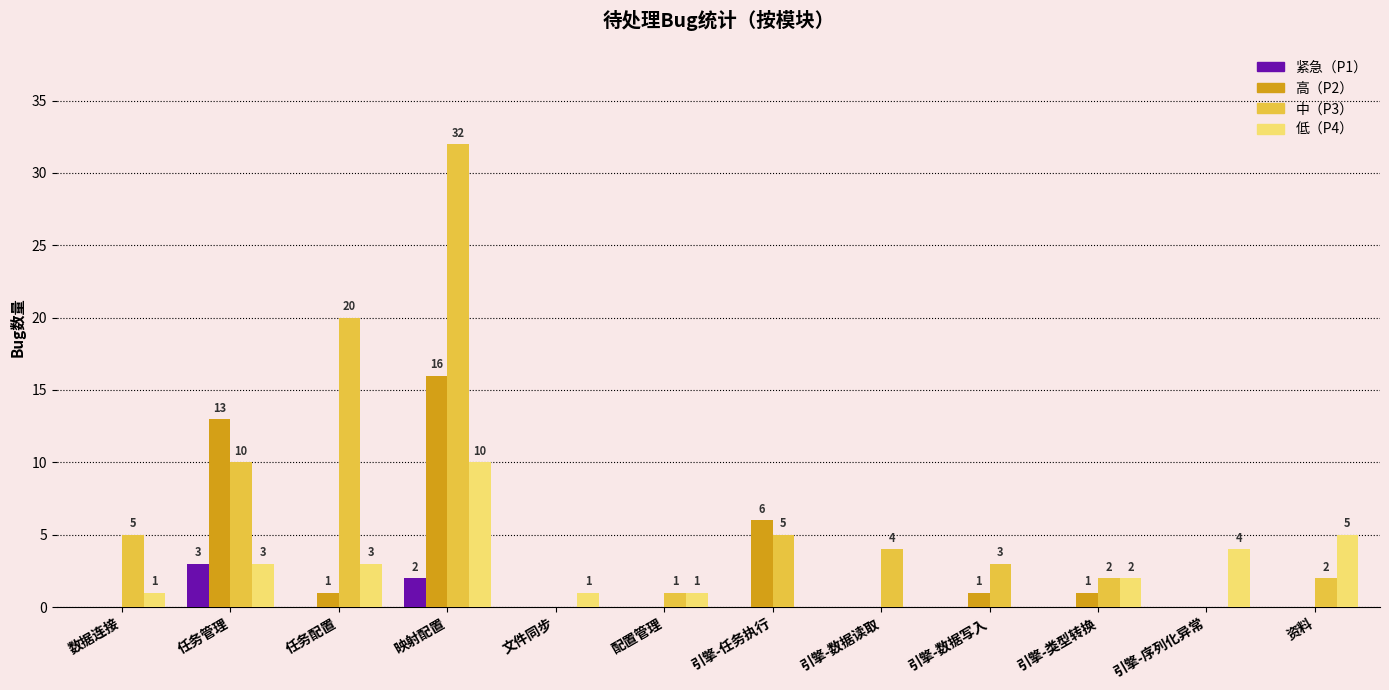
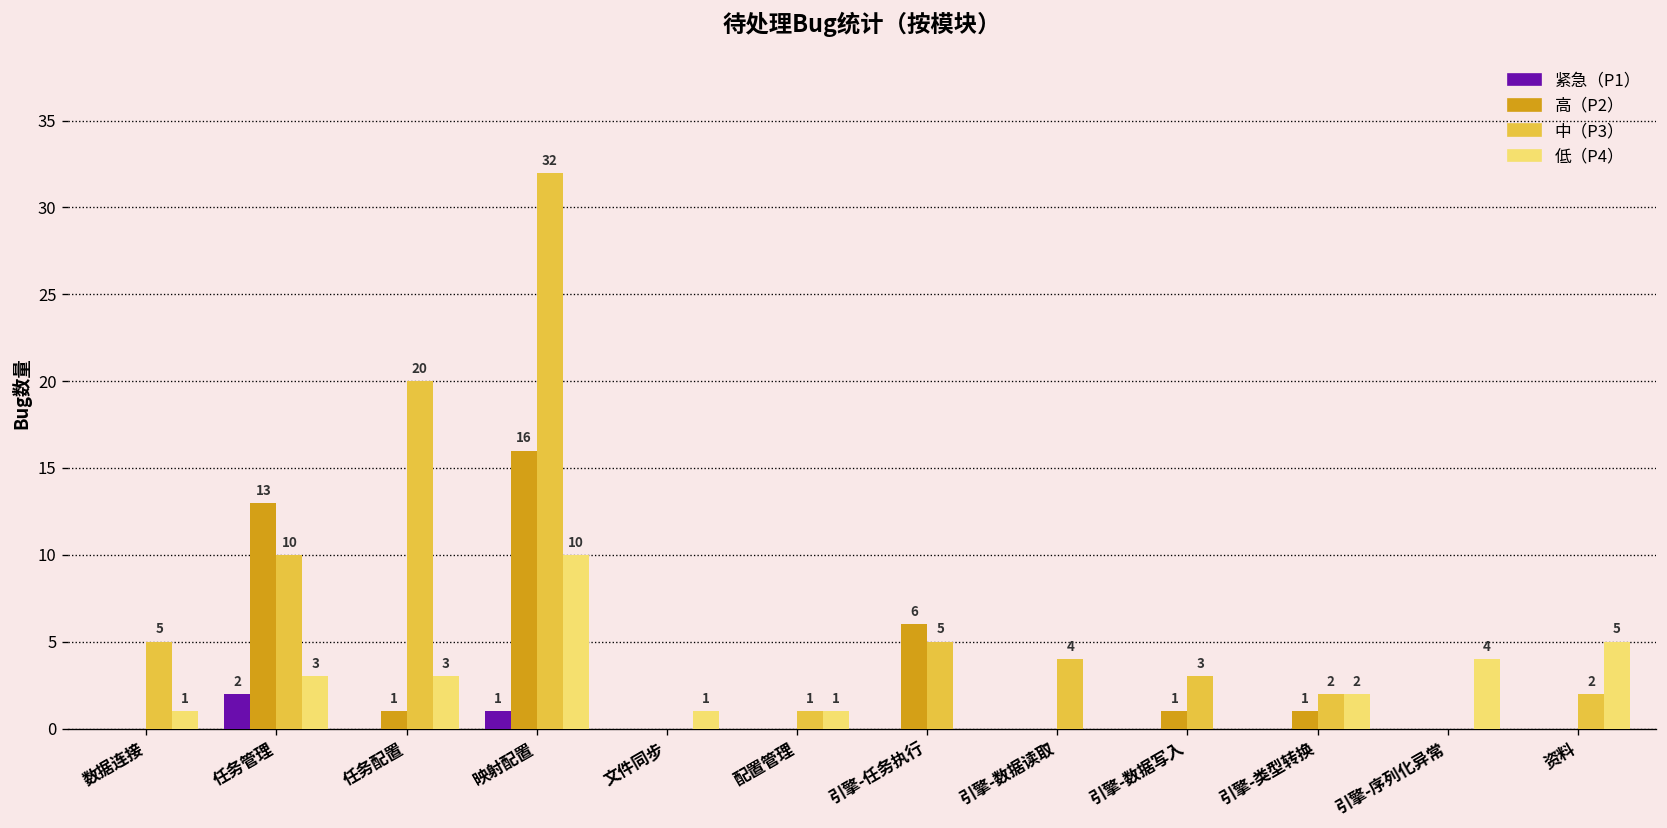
紧急（P1）, 任务管理: 3 -> 2
紧急（P1）, 映射配置: 2 -> 1
